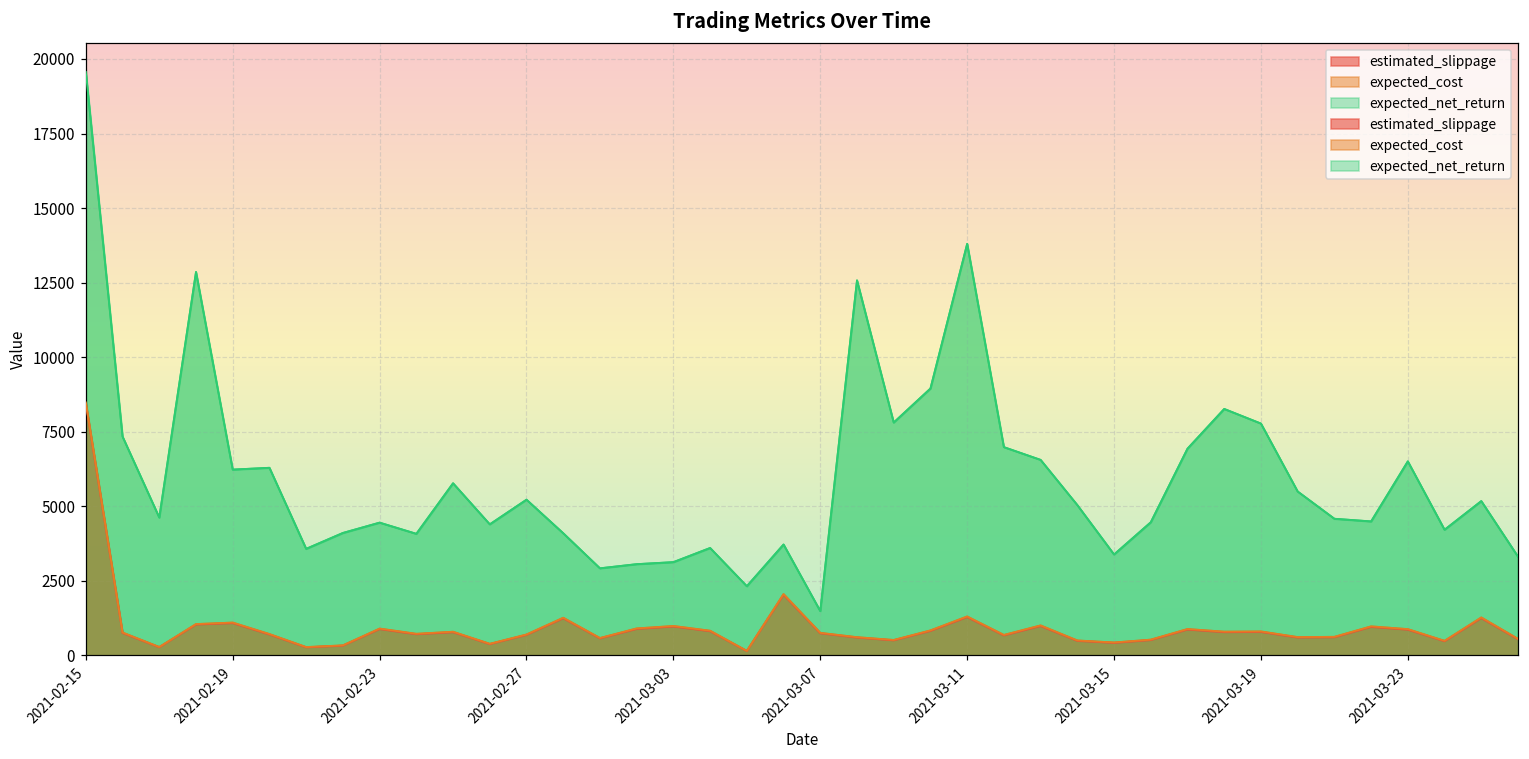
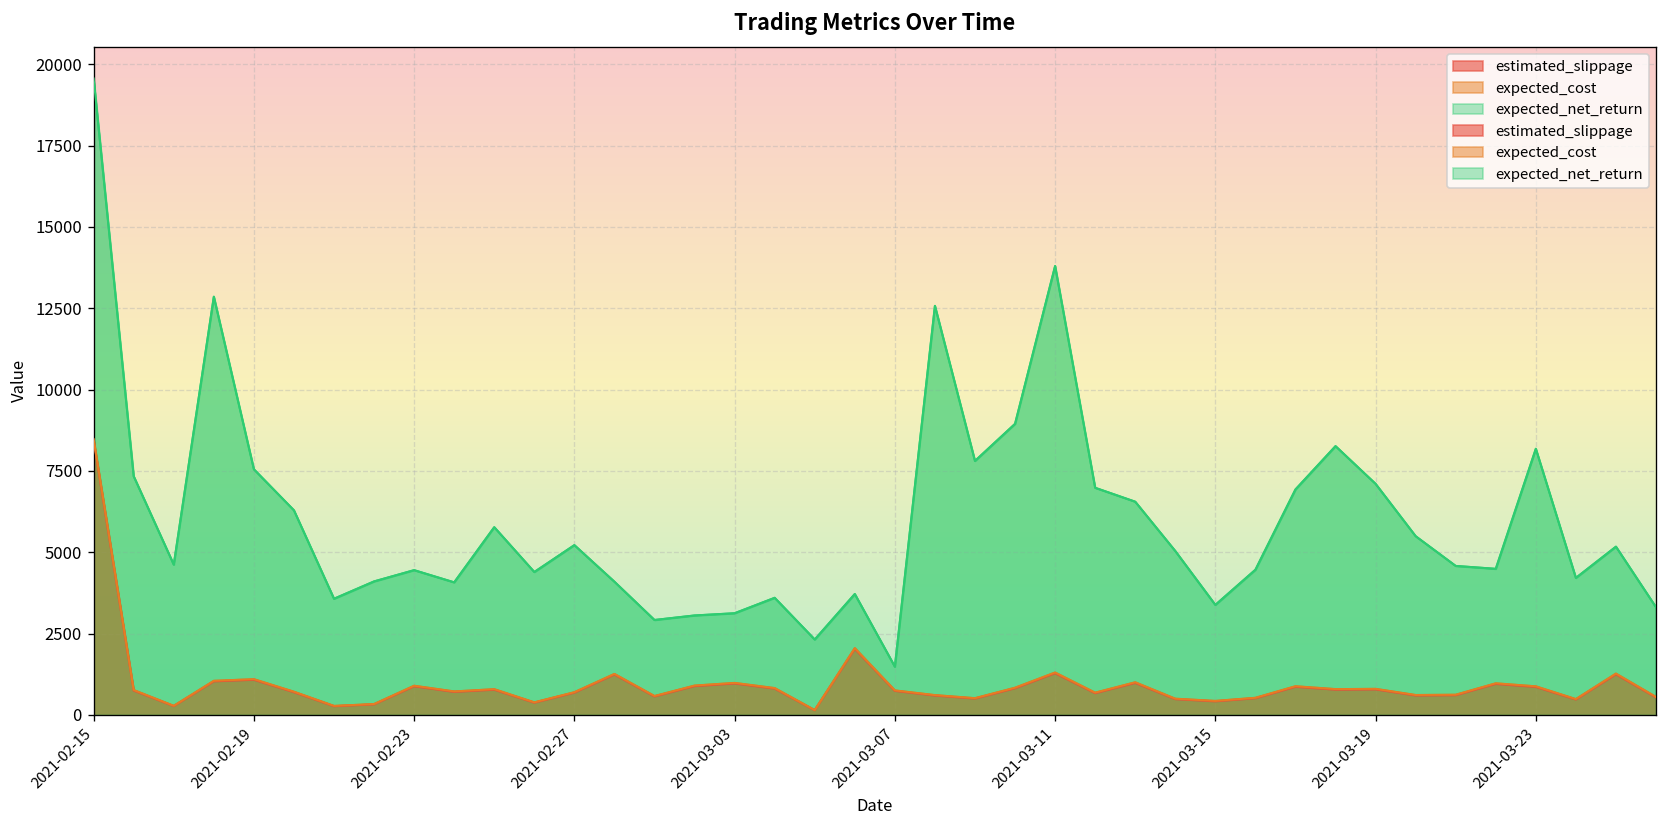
expected_net_return, 2021-02-19: 6200 -> 7600
expected_net_return, 2021-03-19: 7800 -> 7100
expected_net_return, 2021-03-23: 6500 -> 8200
